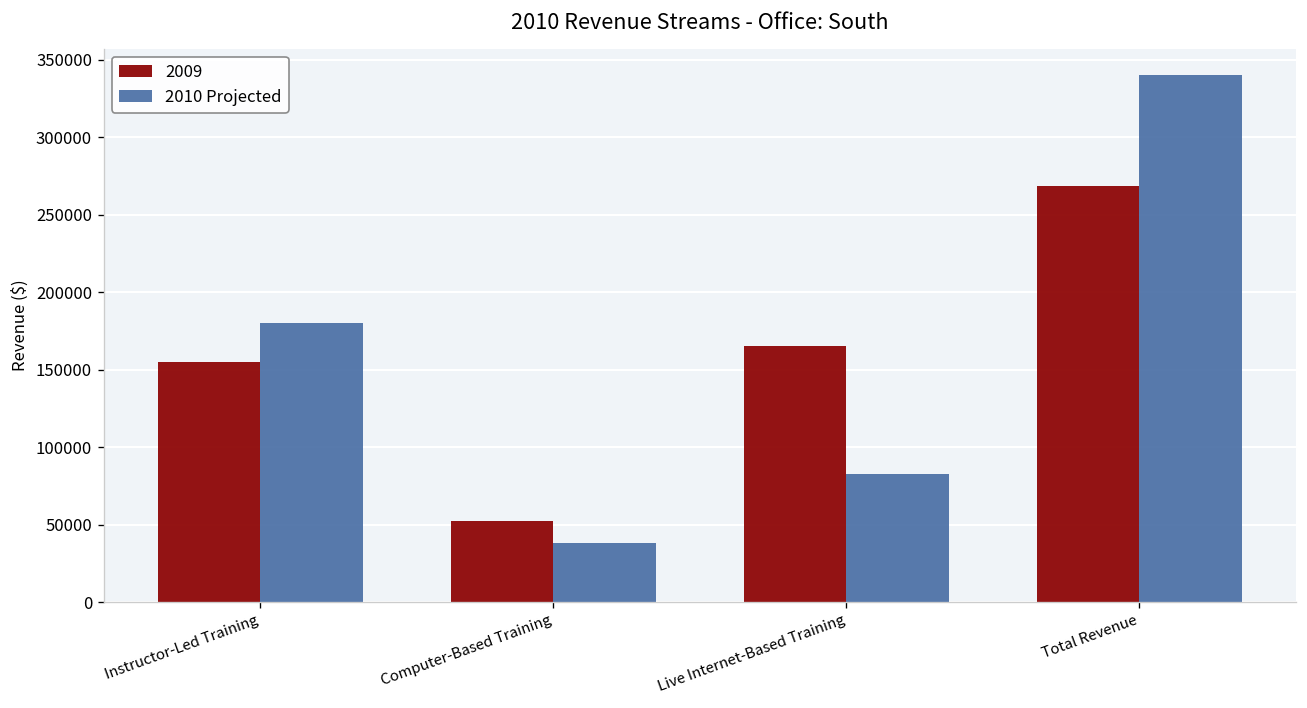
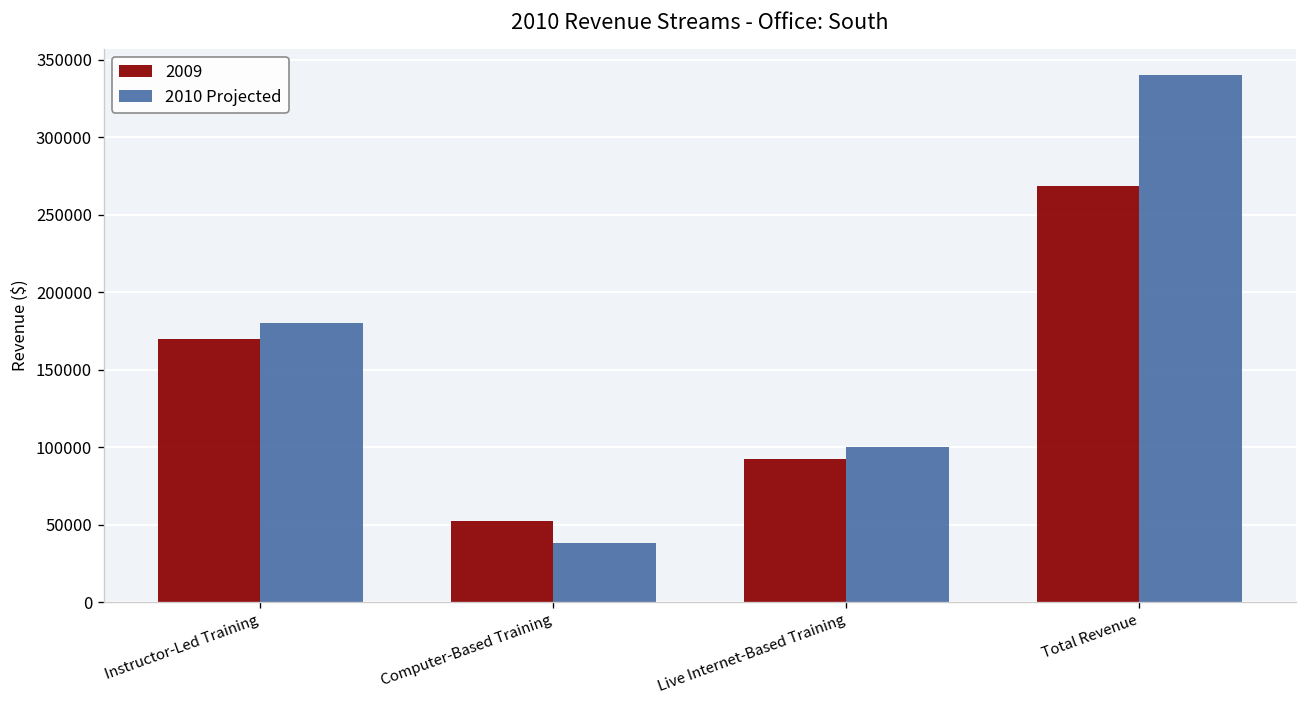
2009, Instructor-Led Training: 155000 -> 170000
2009, Live Internet-Based Training: 165000 -> 92000
2010 Projected, Live Internet-Based Training: 82000 -> 100000
